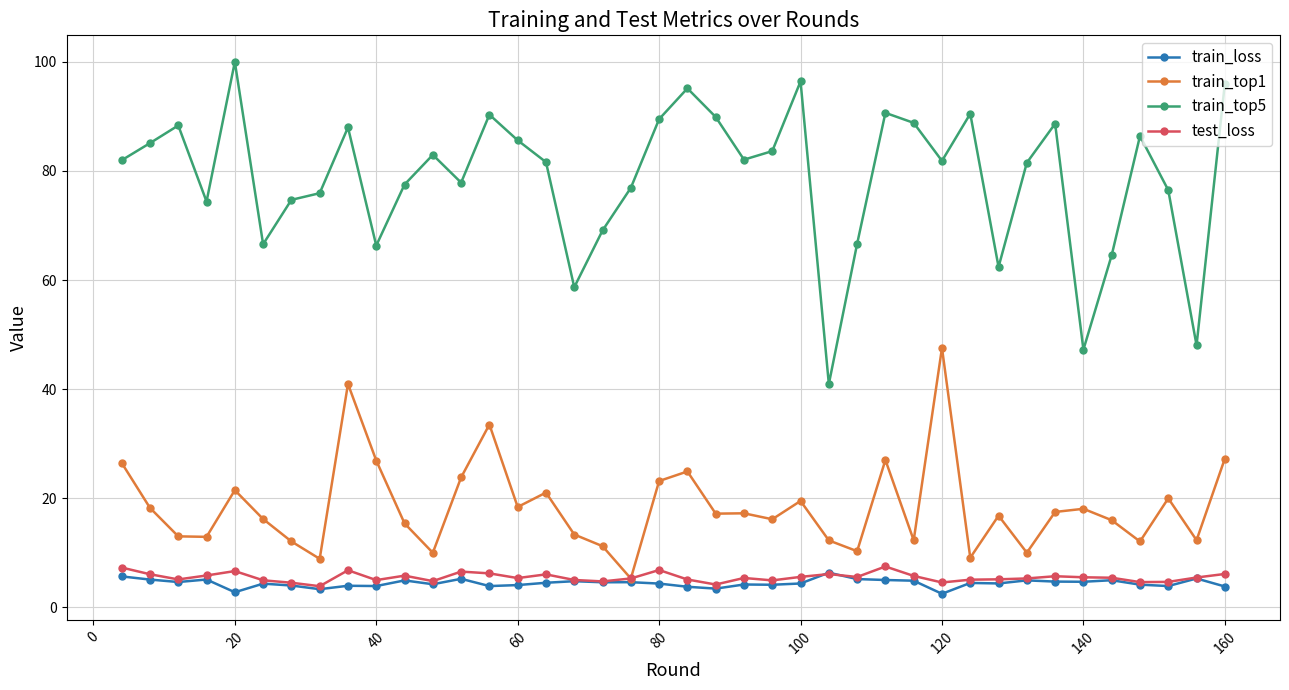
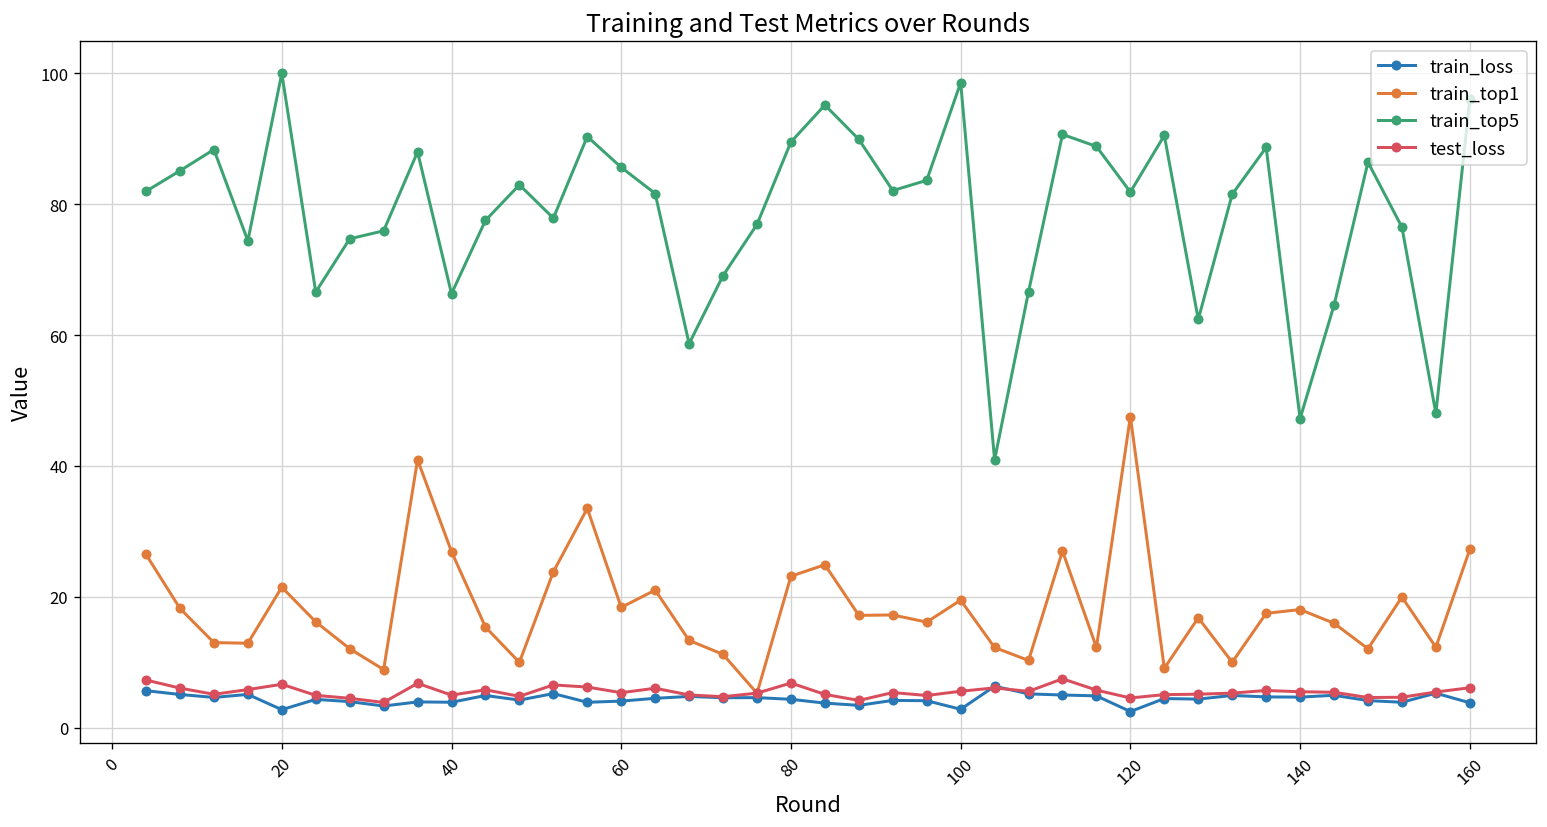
train_loss, 100: 4 -> 3
train_top5, 100: 96 -> 99
